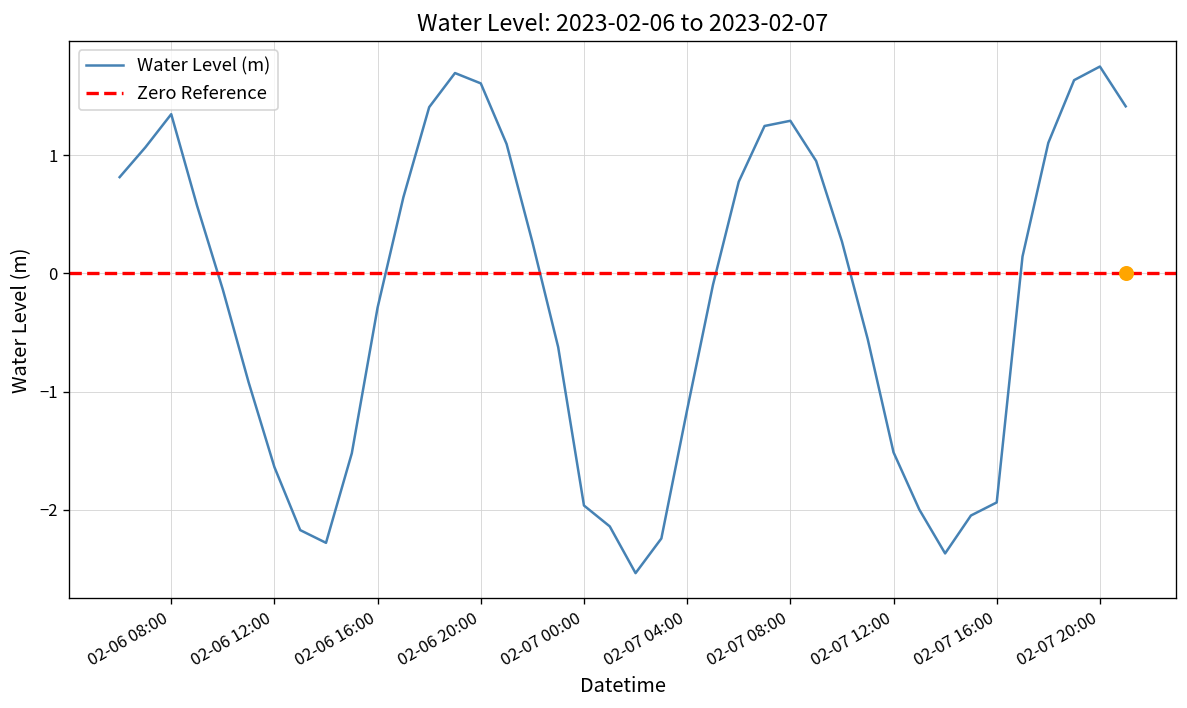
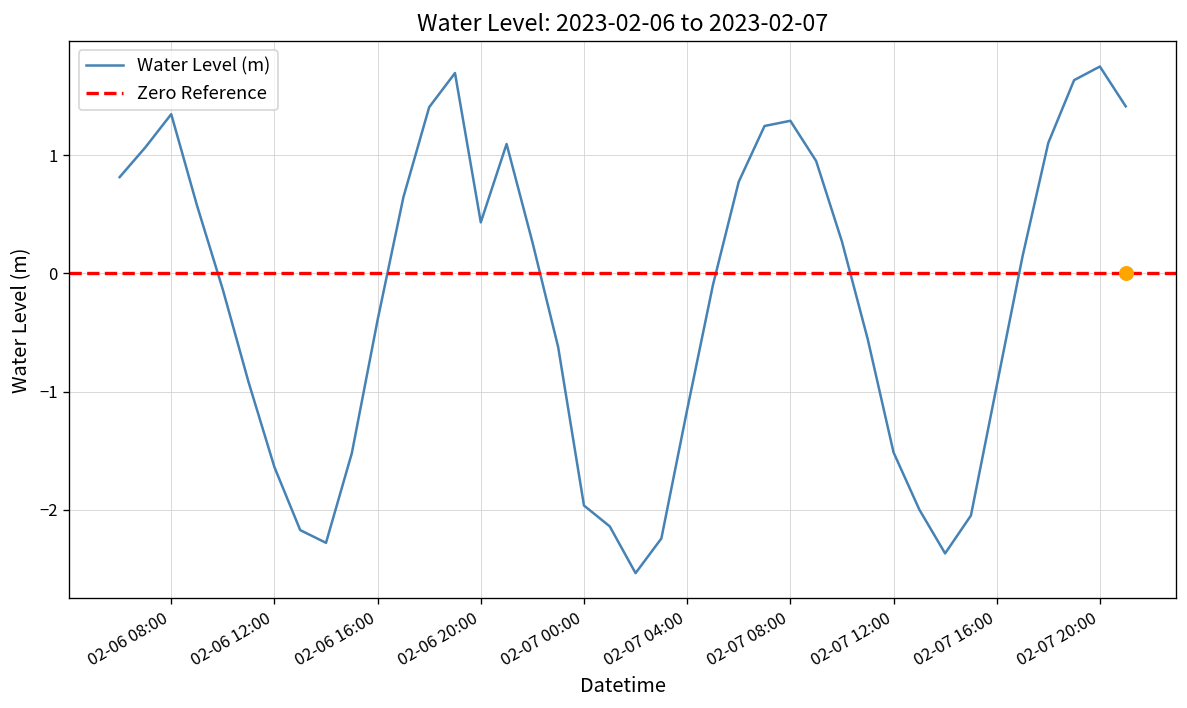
Water Level (m), 02-06 16:00: -0.3 -> -0.4
Water Level (m), 02-06 20:00: 1.6 -> 0.4
Water Level (m), 02-07 16:00: -1.9 -> -1.0
